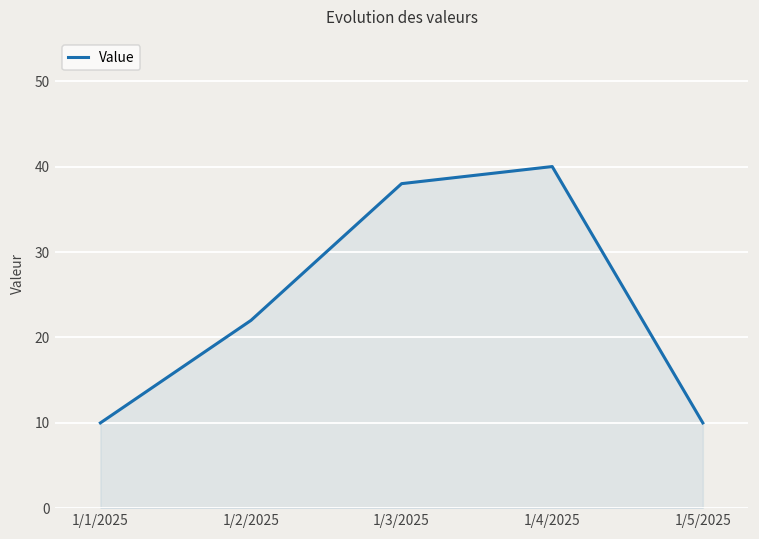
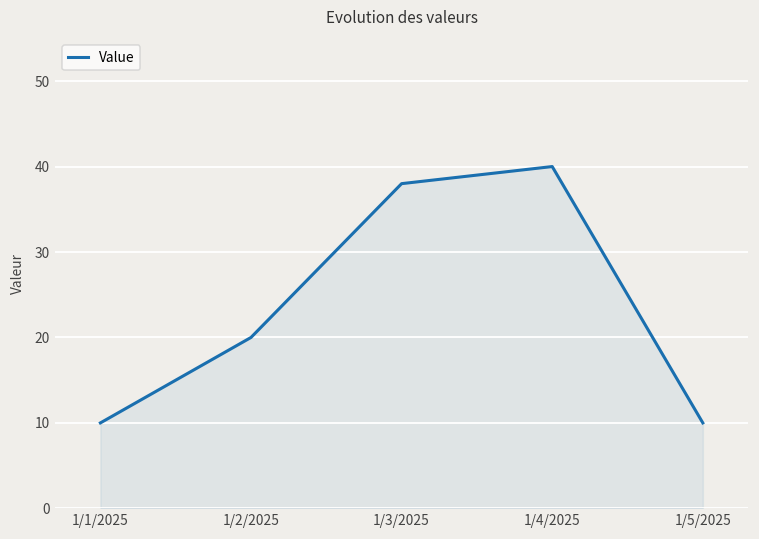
1/2/2025: 22 -> 20
